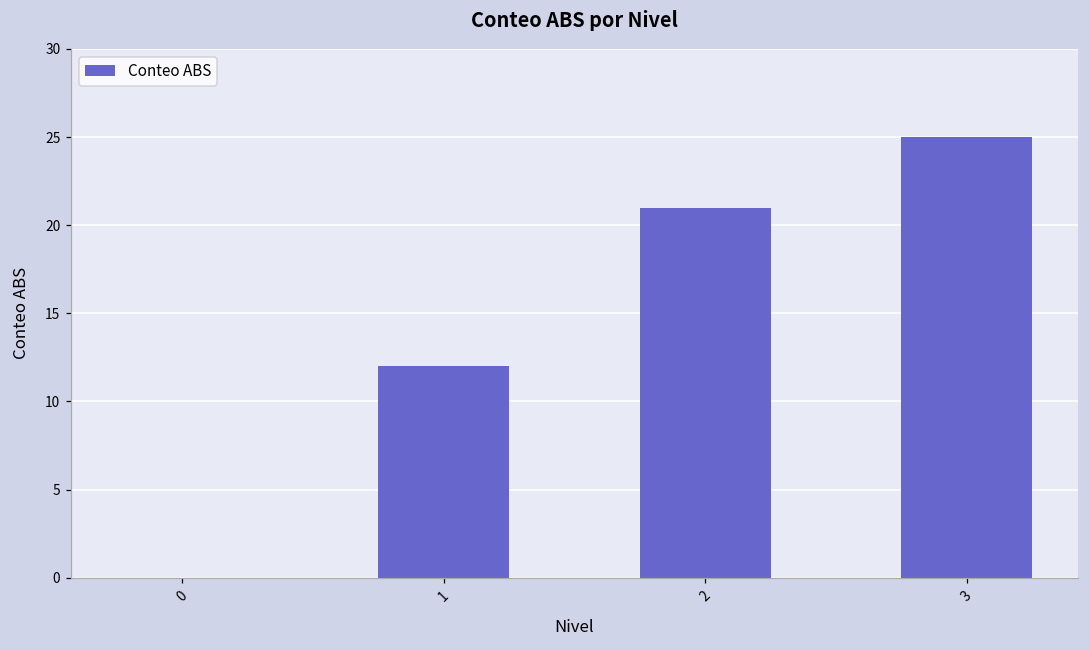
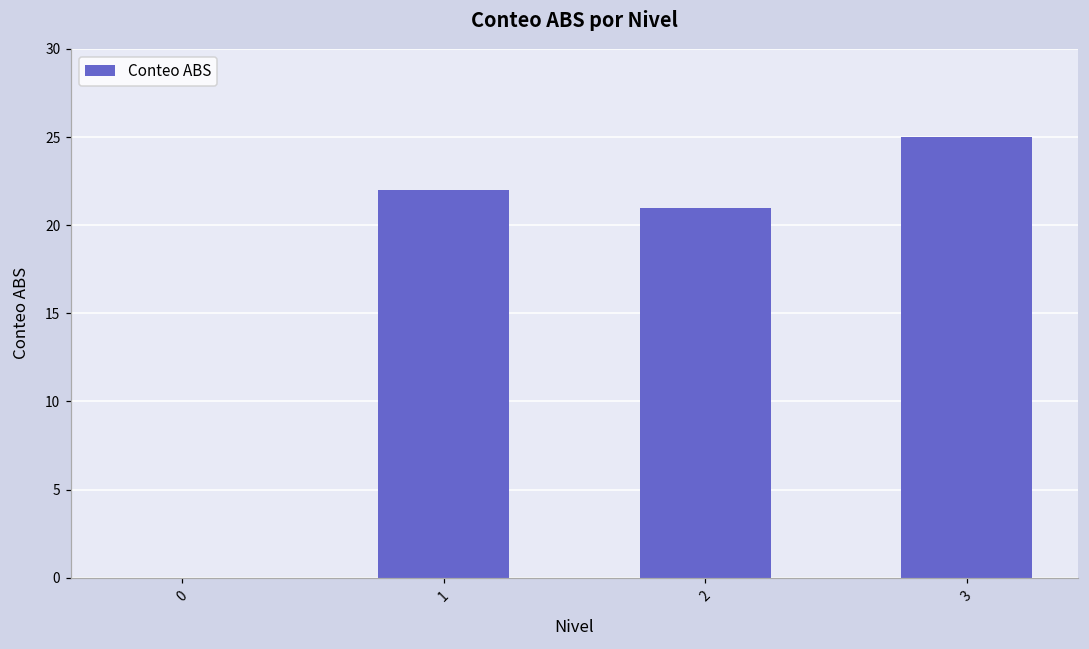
1: 12 -> 22
